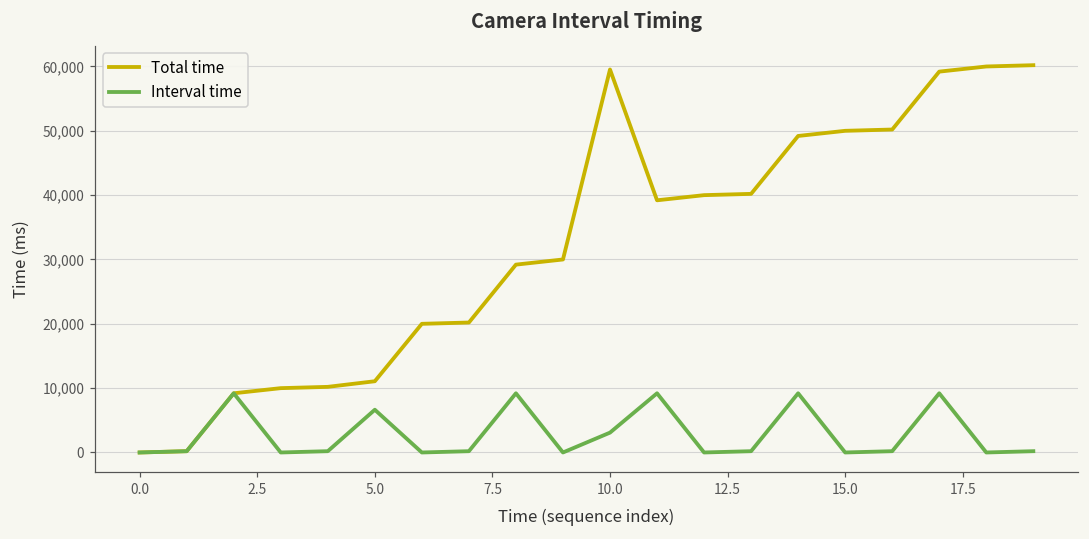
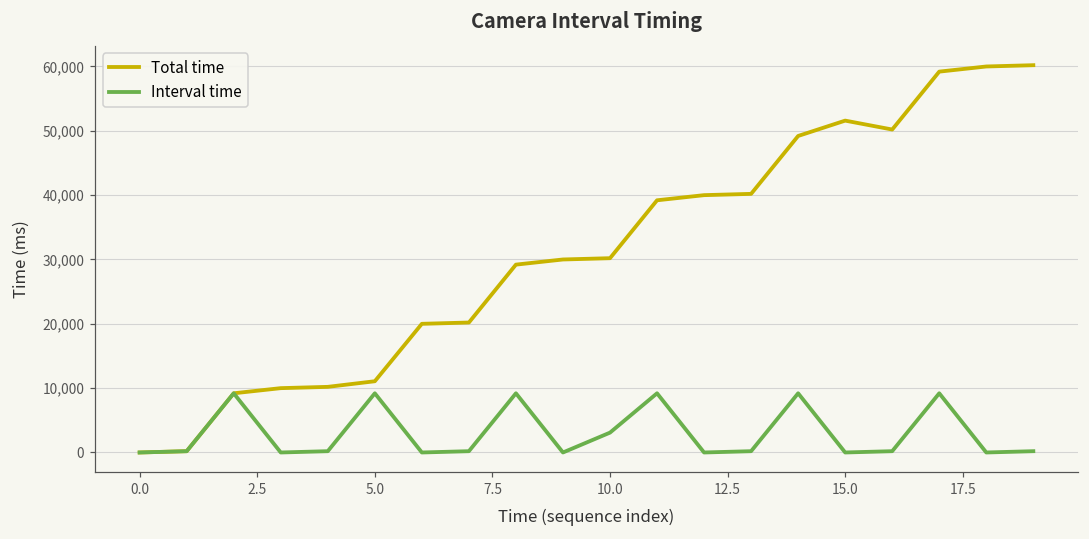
Interval time, 5.0: 7,000 -> 9,000
Total time, 10.0: 60,000 -> 30,000
Total time, 15.0: 50,000 -> 52,000
